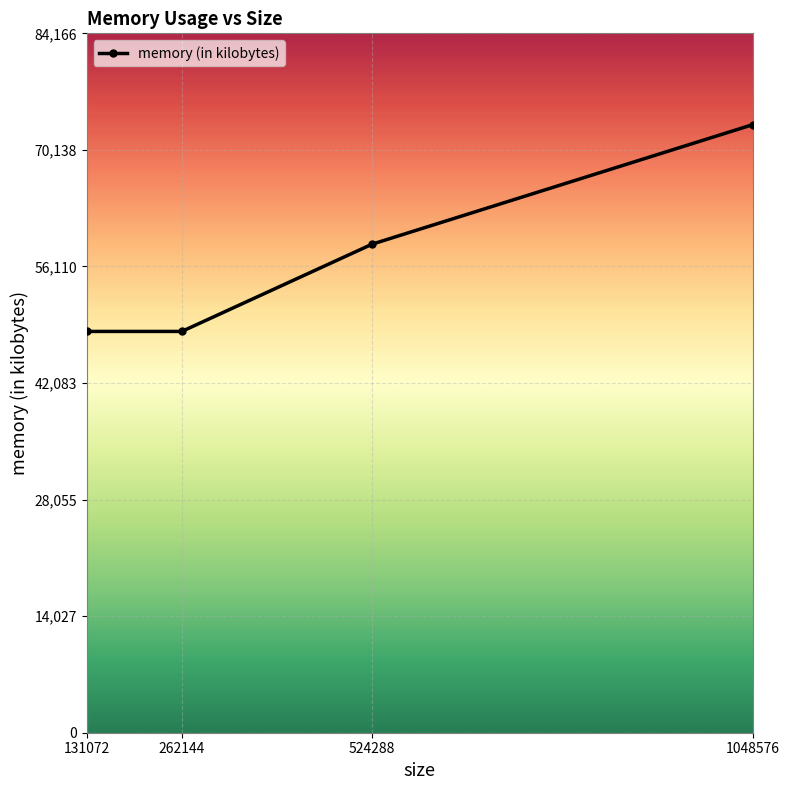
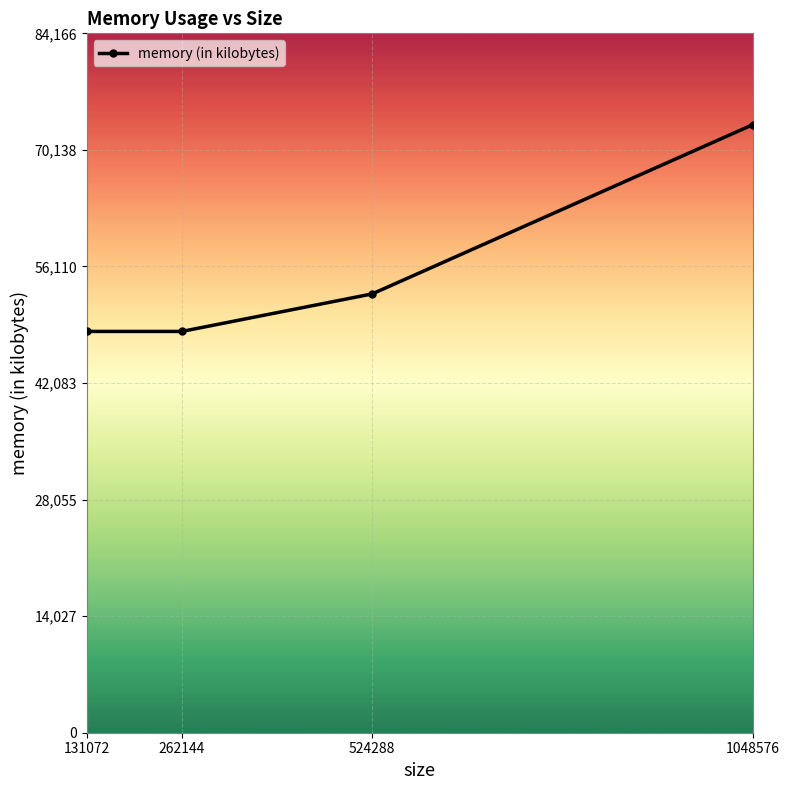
524288: 59,000 -> 53,000
